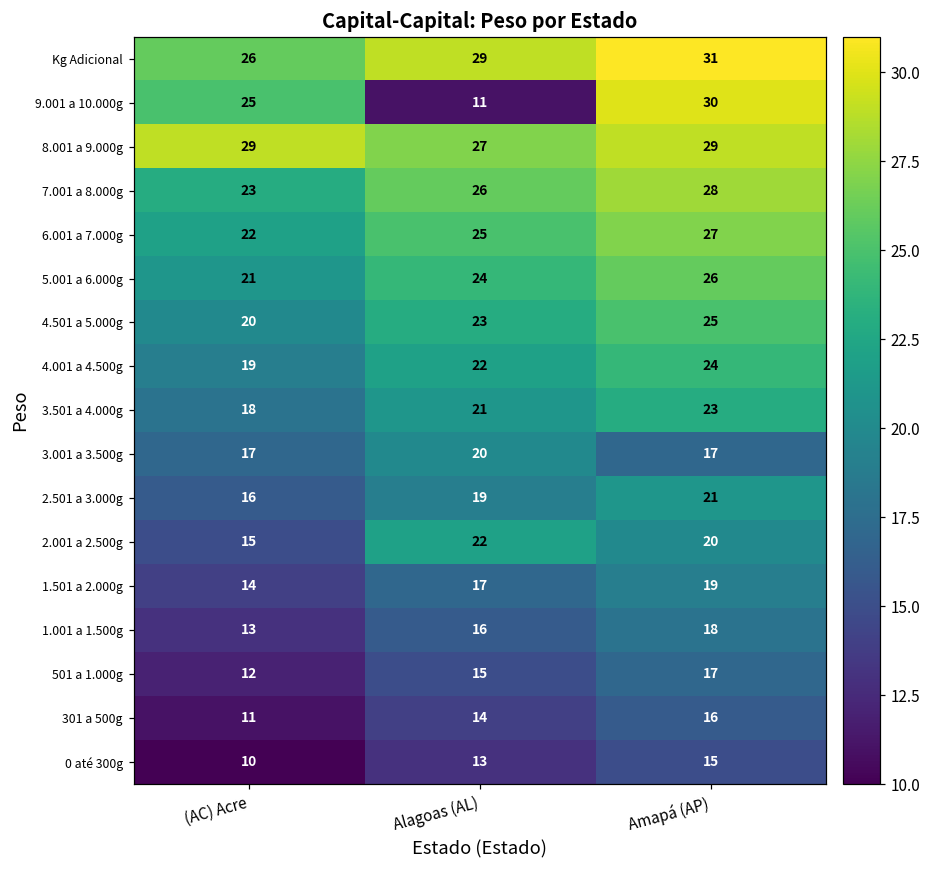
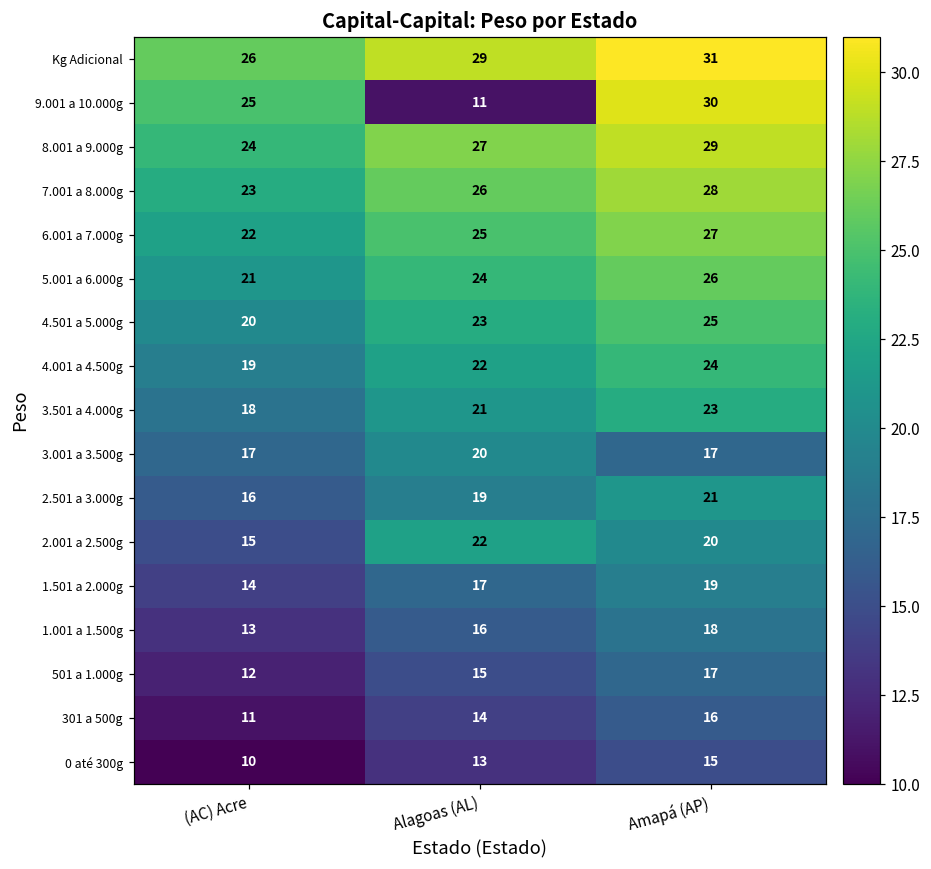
8.001 a 9.000g, (AC) Acre: 29 -> 24
